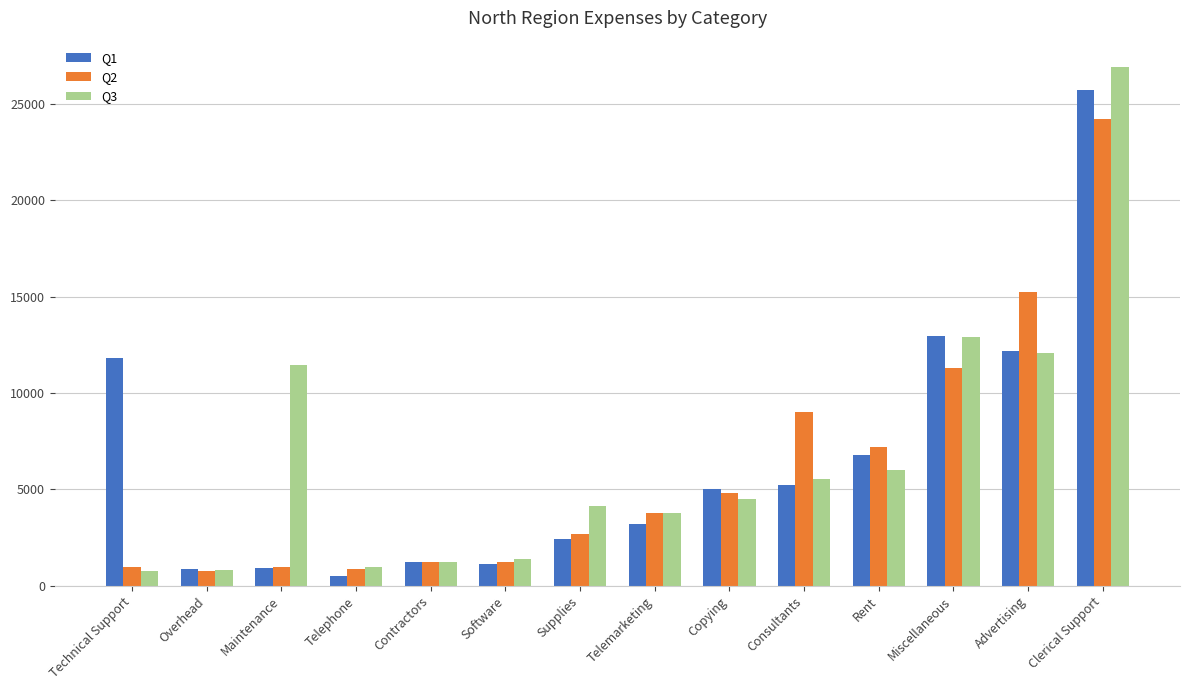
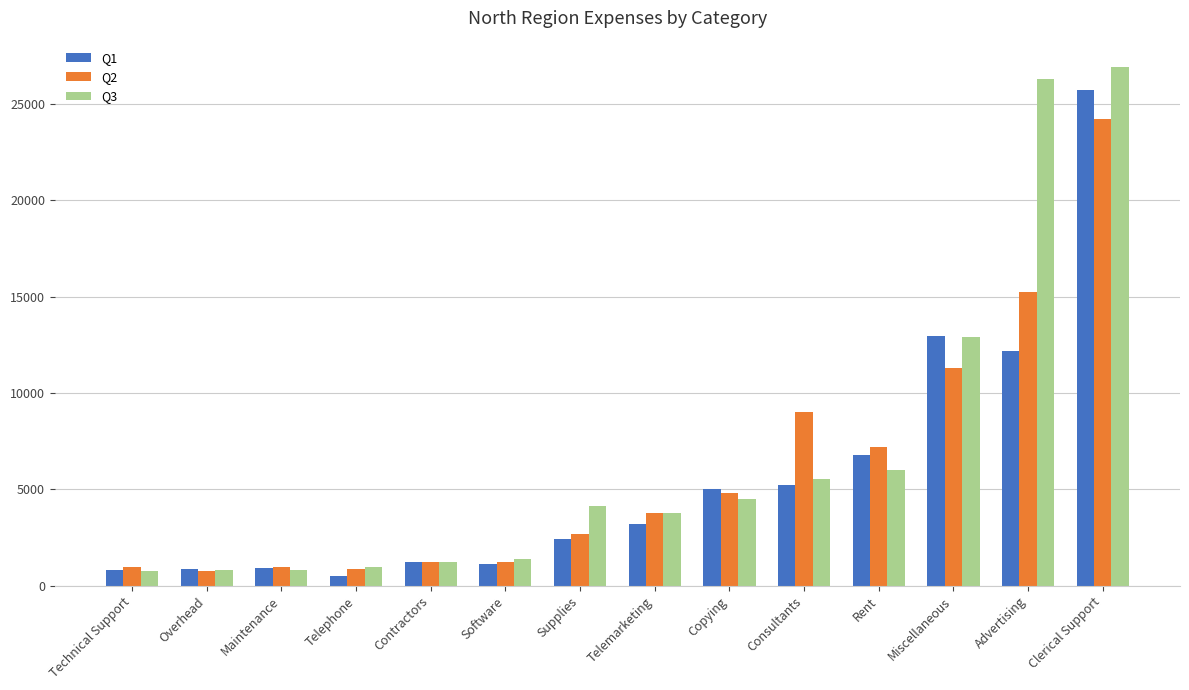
Q1, Technical Support: 11800 -> 800
Q3, Maintenance: 11500 -> 800
Q3, Advertising: 12100 -> 26300
